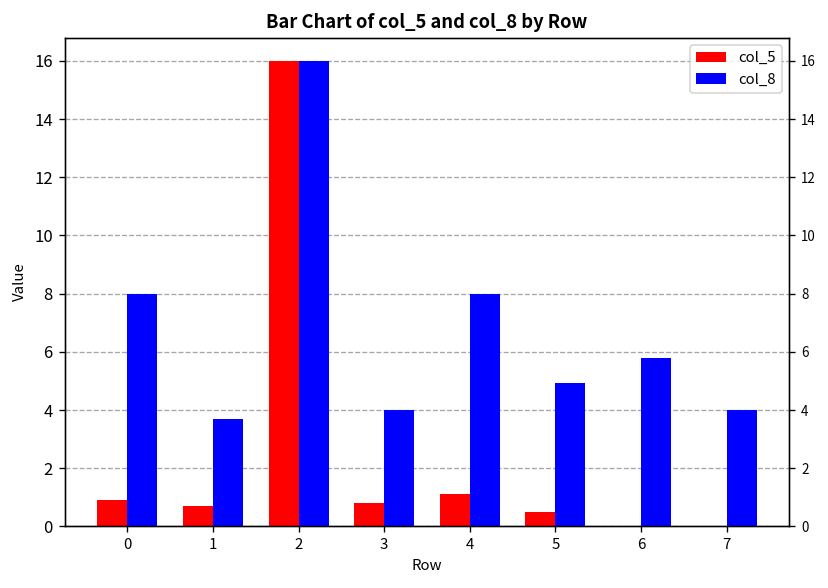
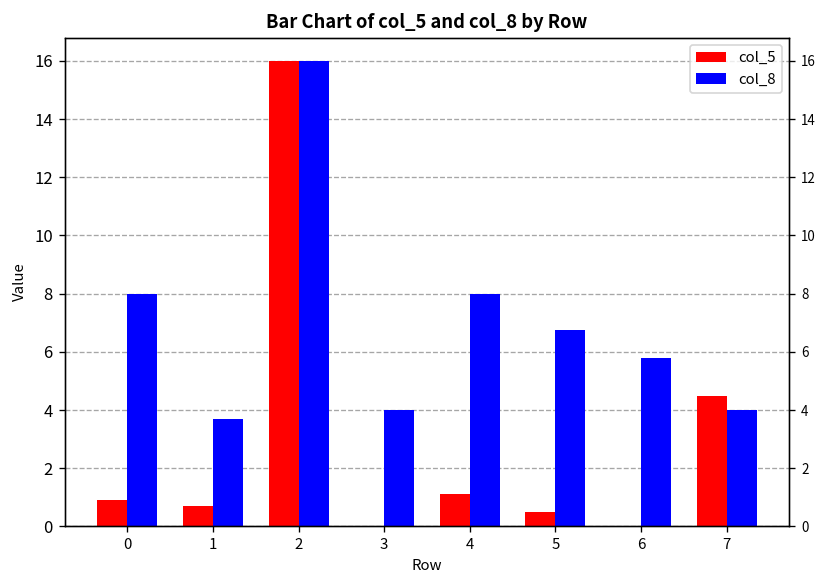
col_5, 3: 0.8 -> 0.0
col_8, 5: 4.9 -> 6.8
col_5, 7: 0.0 -> 4.5
